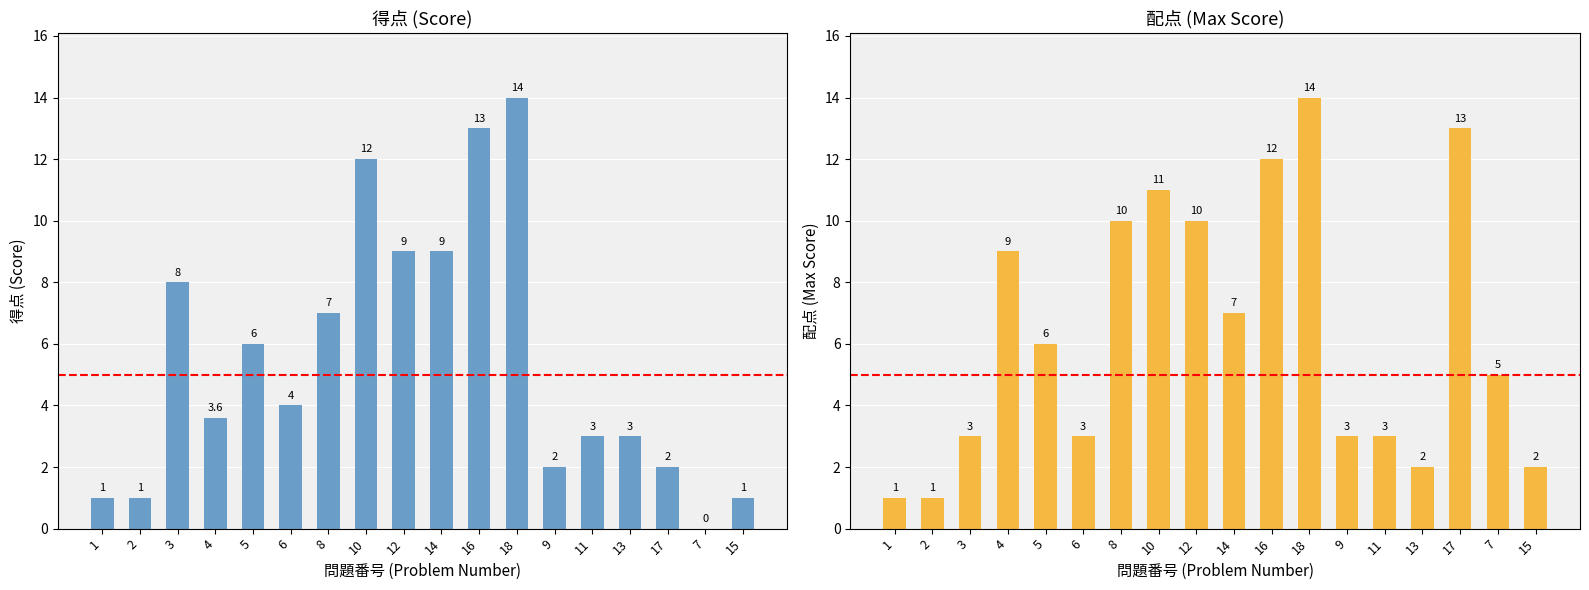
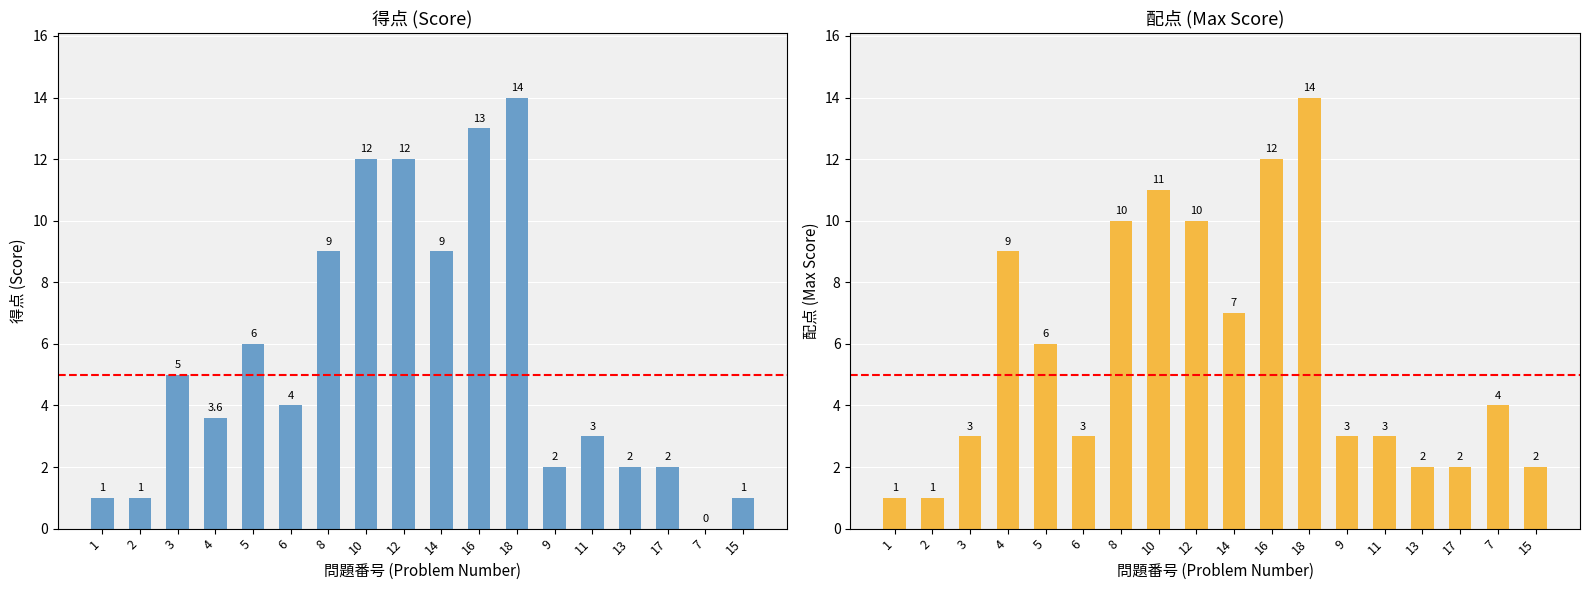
得点 (Score), 3: 8 -> 5
得点 (Score), 8: 7 -> 9
得点 (Score), 12: 9 -> 12
得点 (Score), 13: 3 -> 2
配点 (Max Score), 17: 13 -> 2
配点 (Max Score), 7: 5 -> 4
